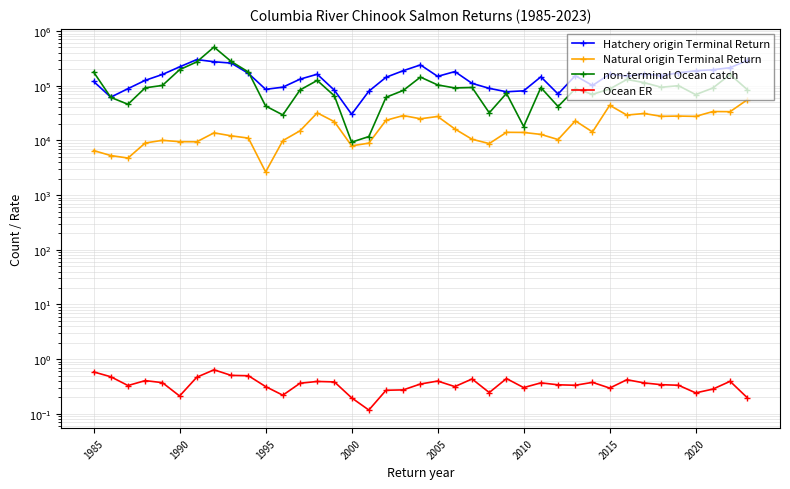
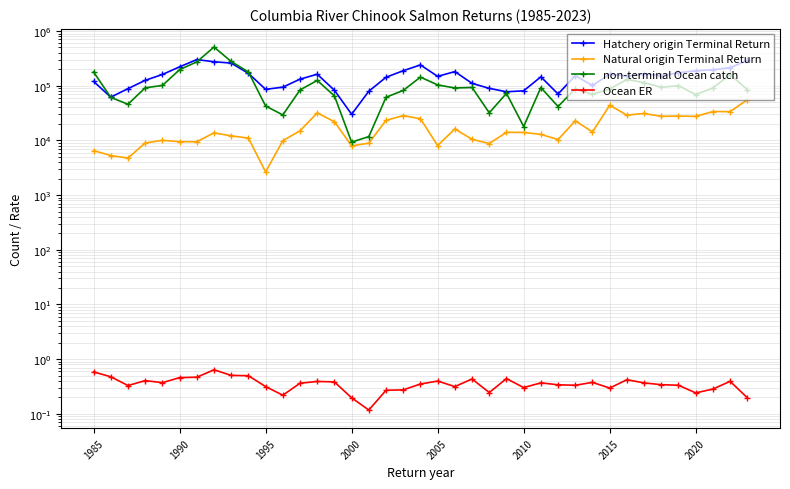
Ocean ER, 1990: 0.21 -> 0.5
Natural origin Terminal Return, 2005: 30000 -> 8000
